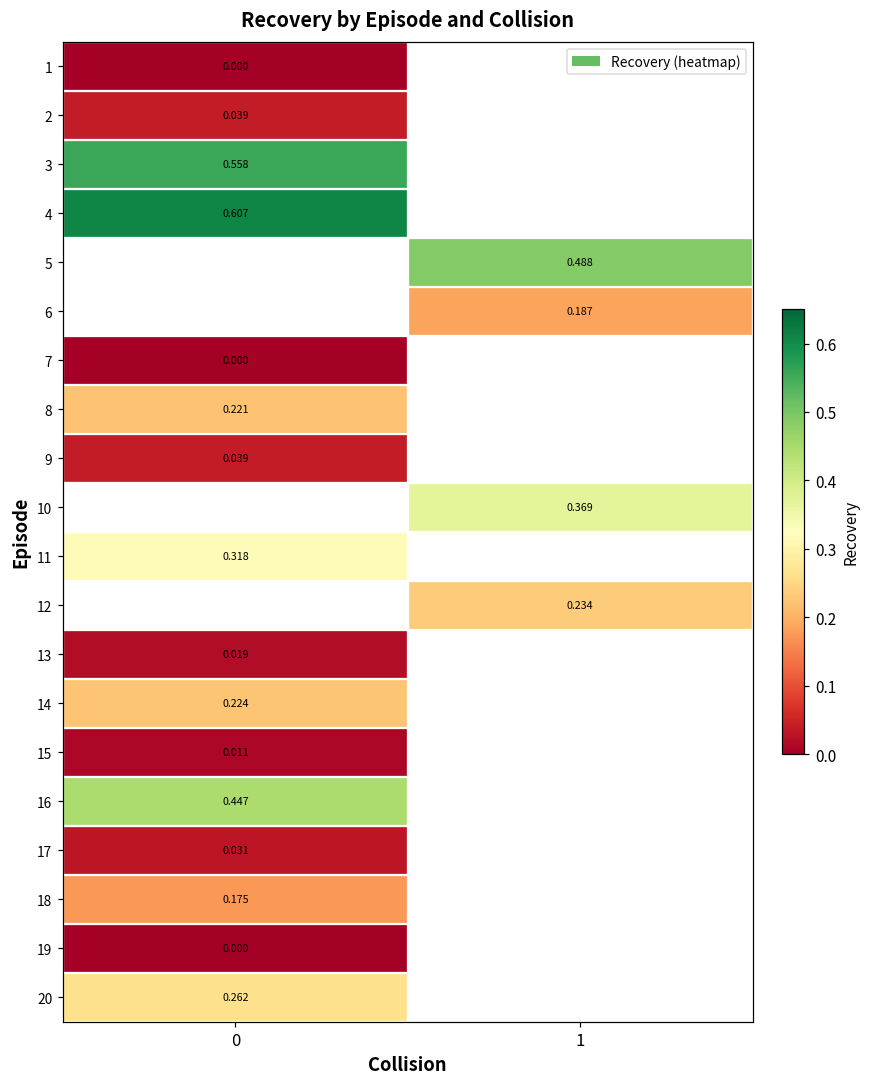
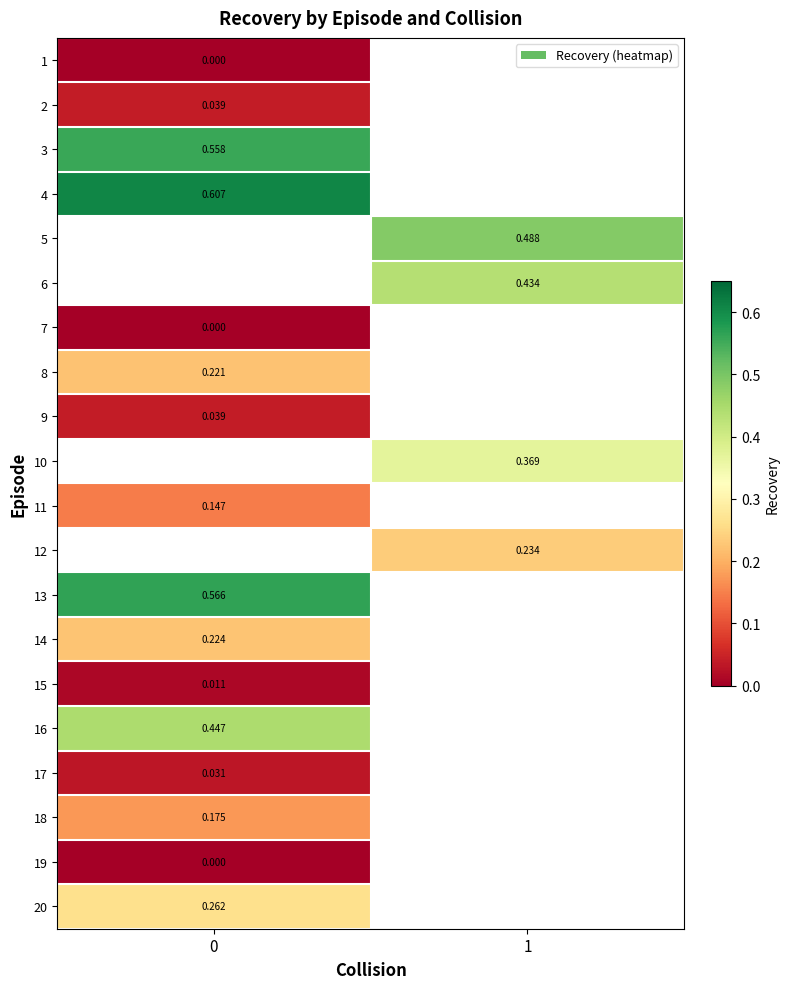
6, 1: 0.187 -> 0.434
11, 0: 0.318 -> 0.147
13, 0: 0.019 -> 0.566
